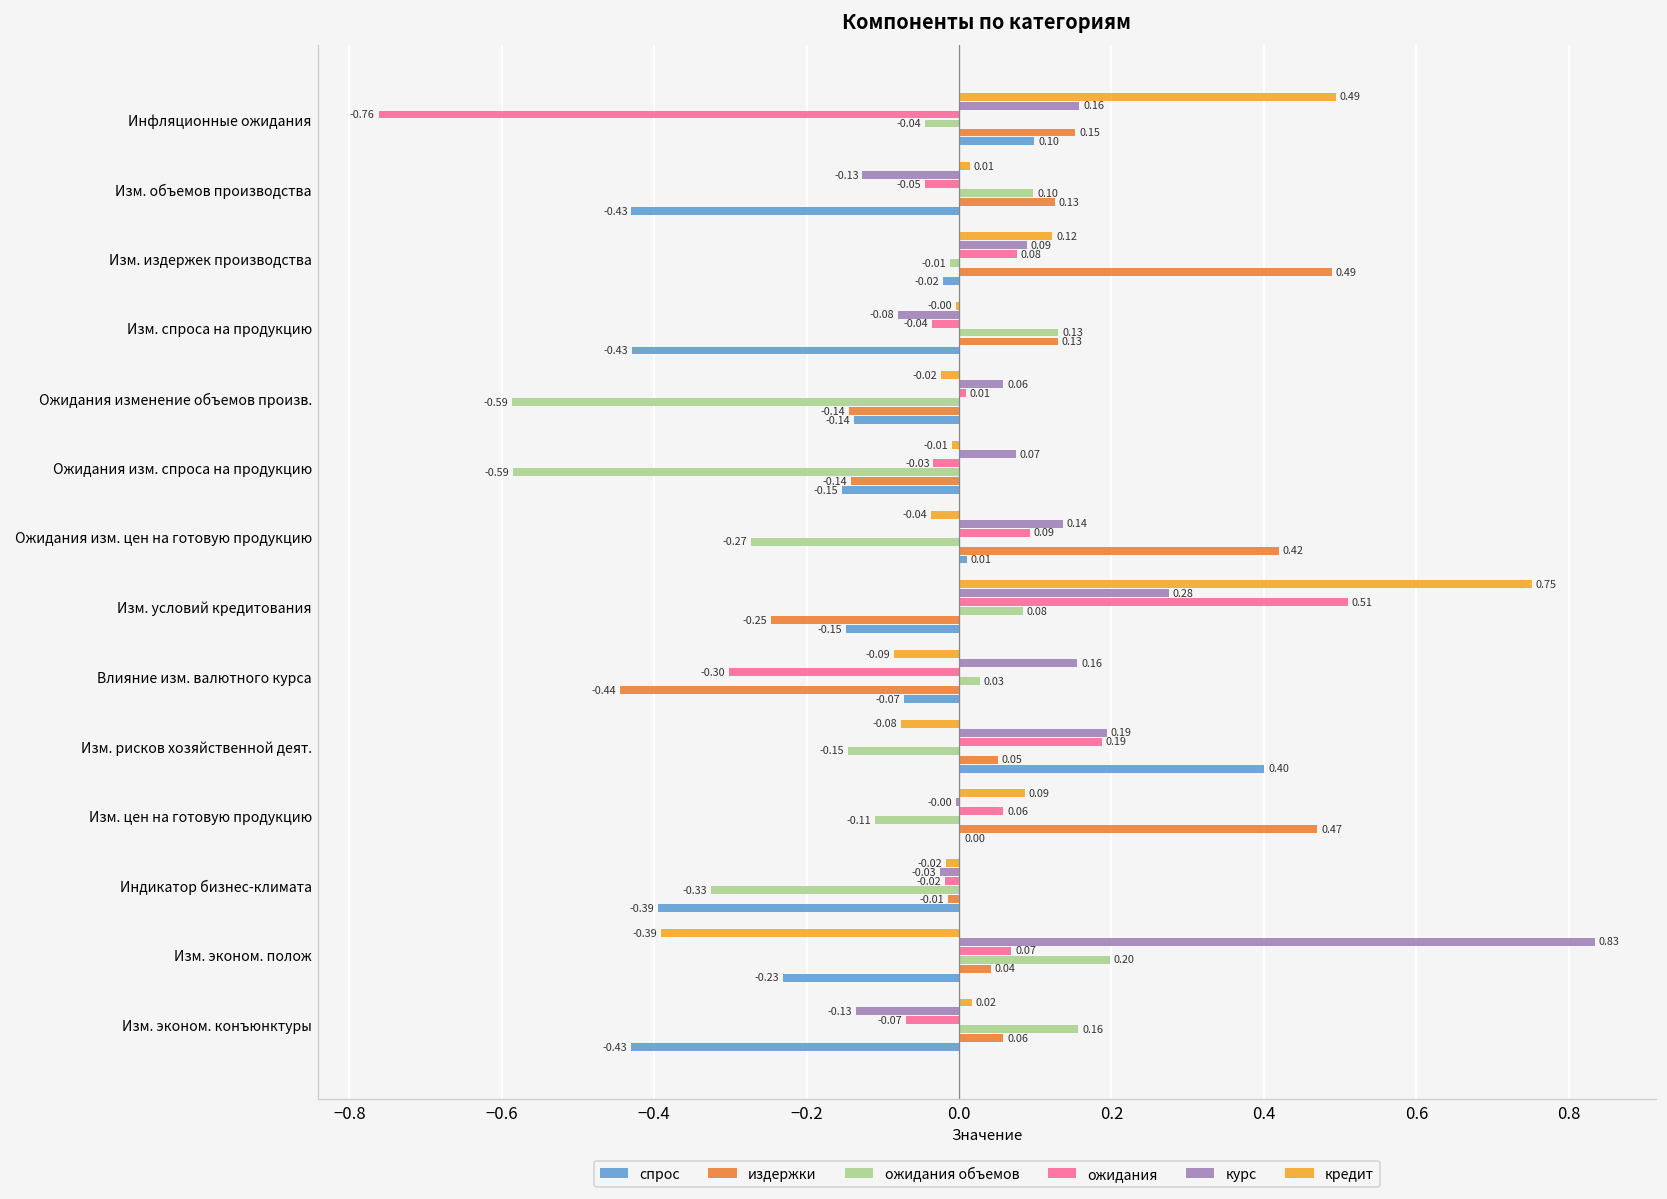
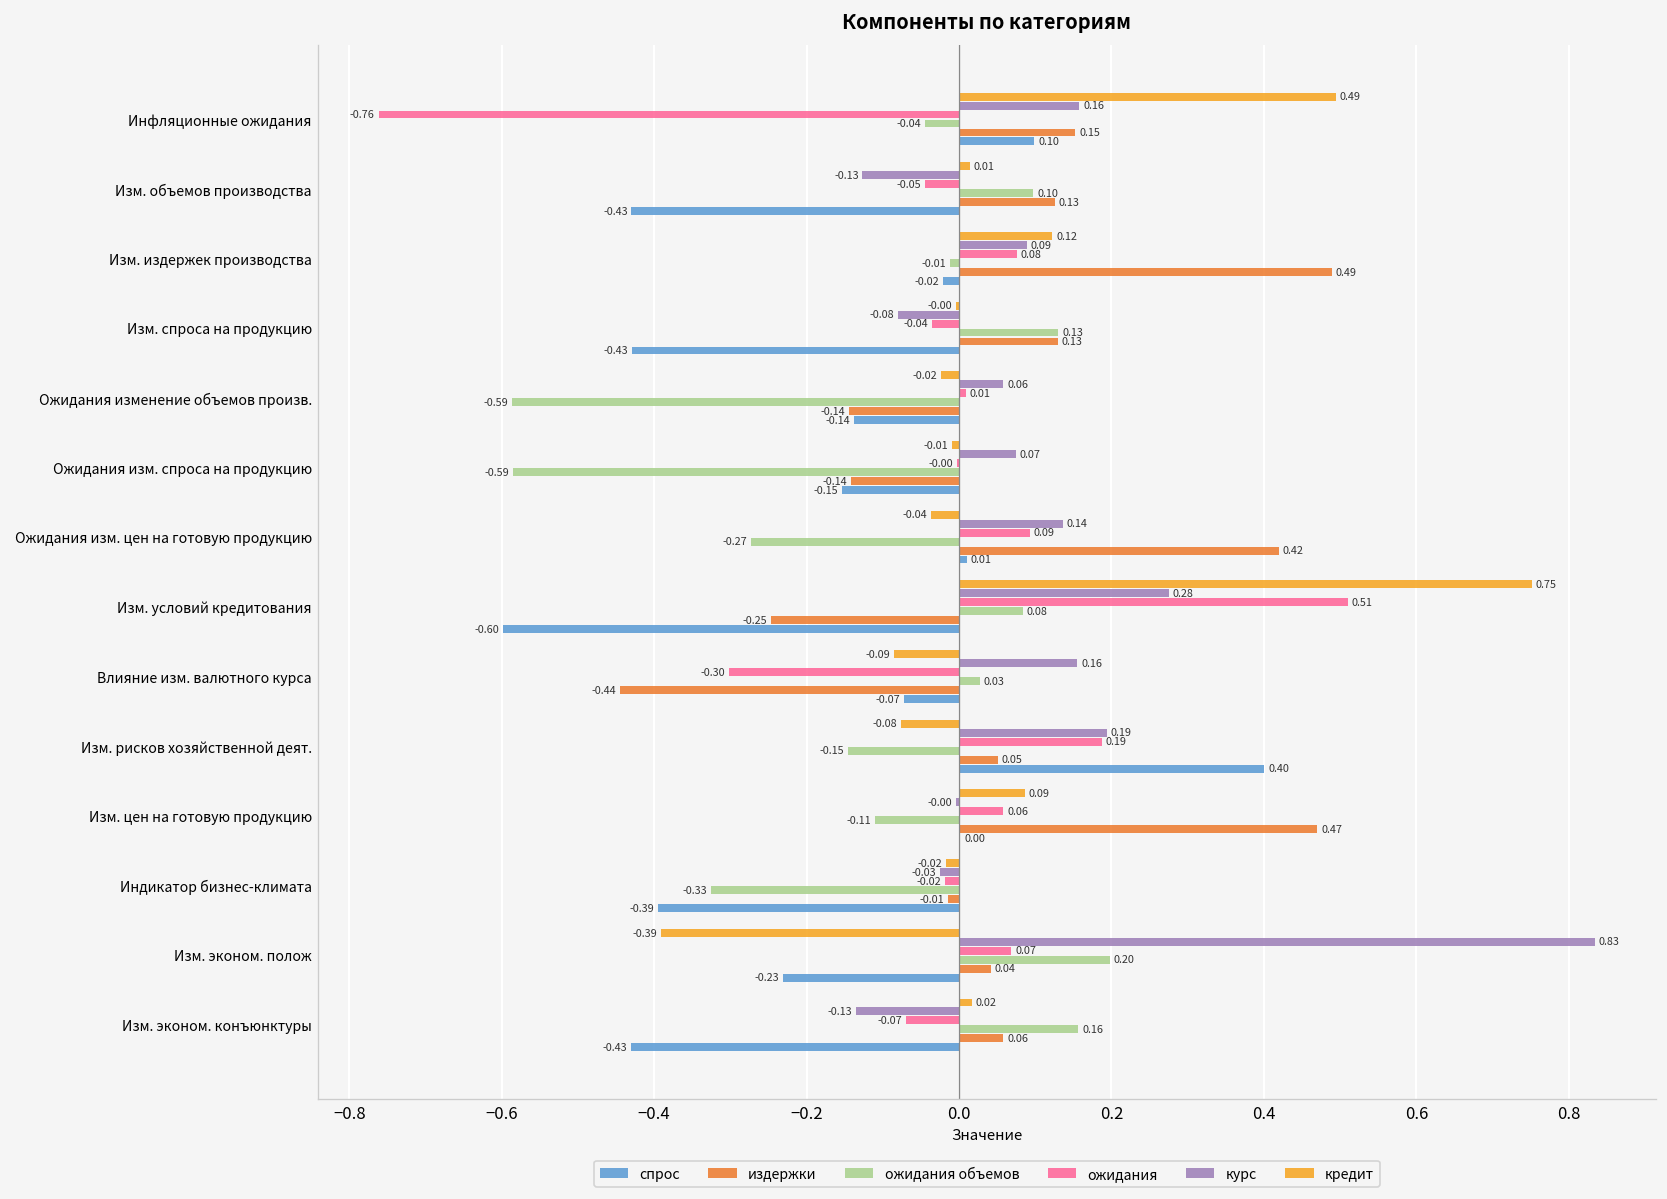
ожидания, Ожидания изм. спроса на продукцию: -0.03 -> -0.00
спрос, Изм. условий кредитования: -0.15 -> -0.60
